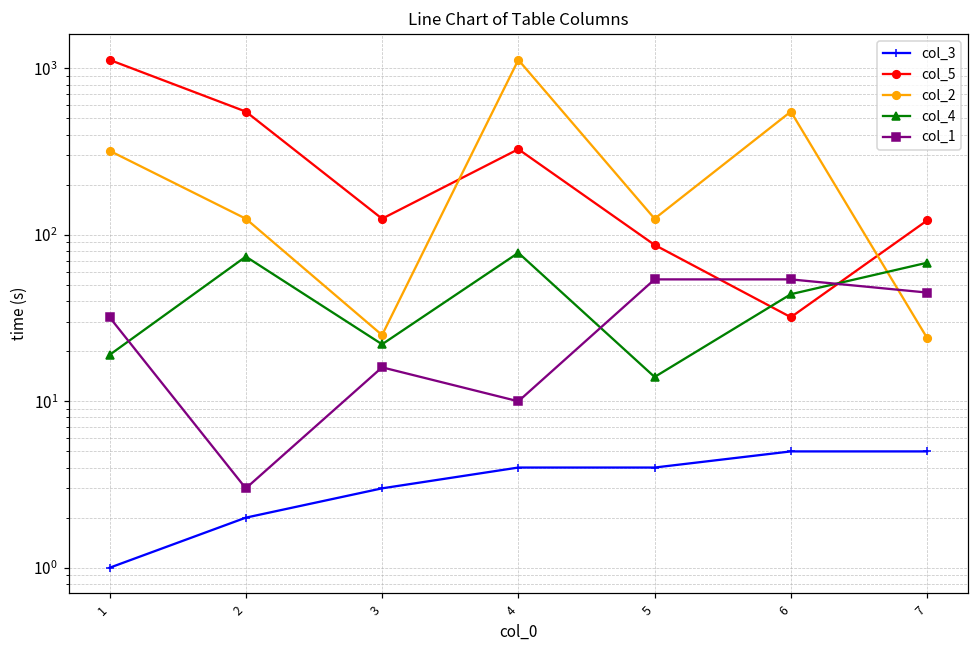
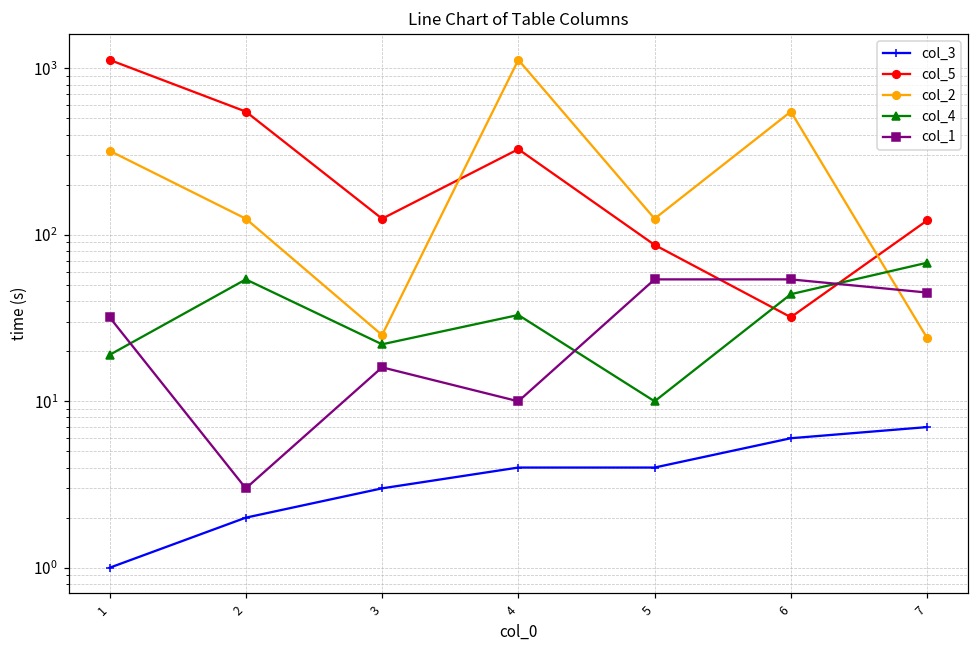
col_4, 2: 70 -> 54
col_4, 4: 80 -> 33
col_4, 5: 14 -> 10
col_3, 6: 5 -> 6
col_3, 7: 5 -> 7
